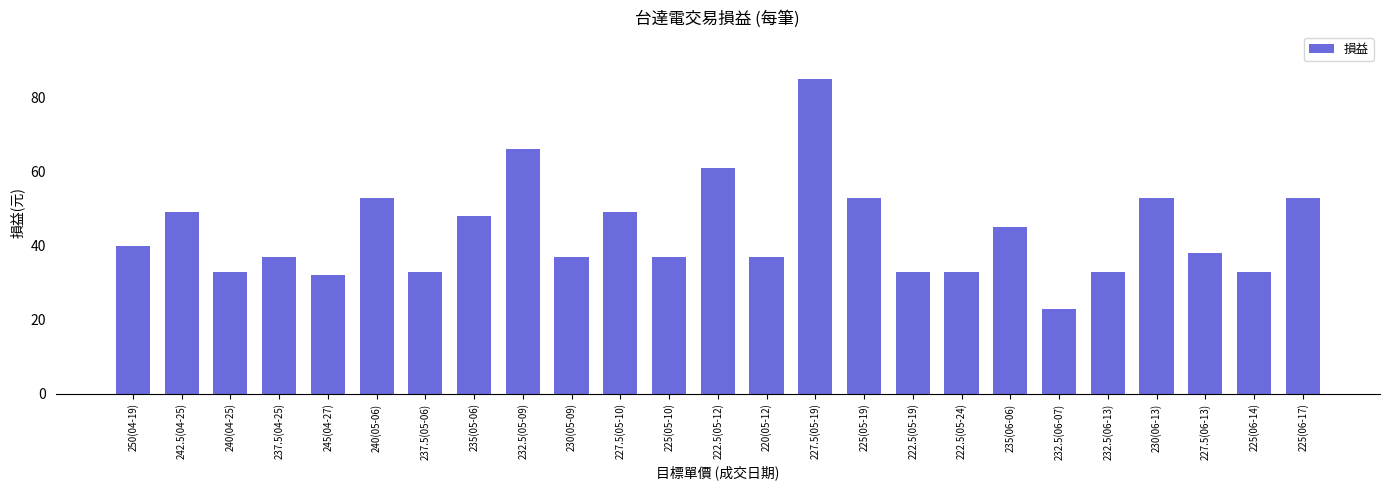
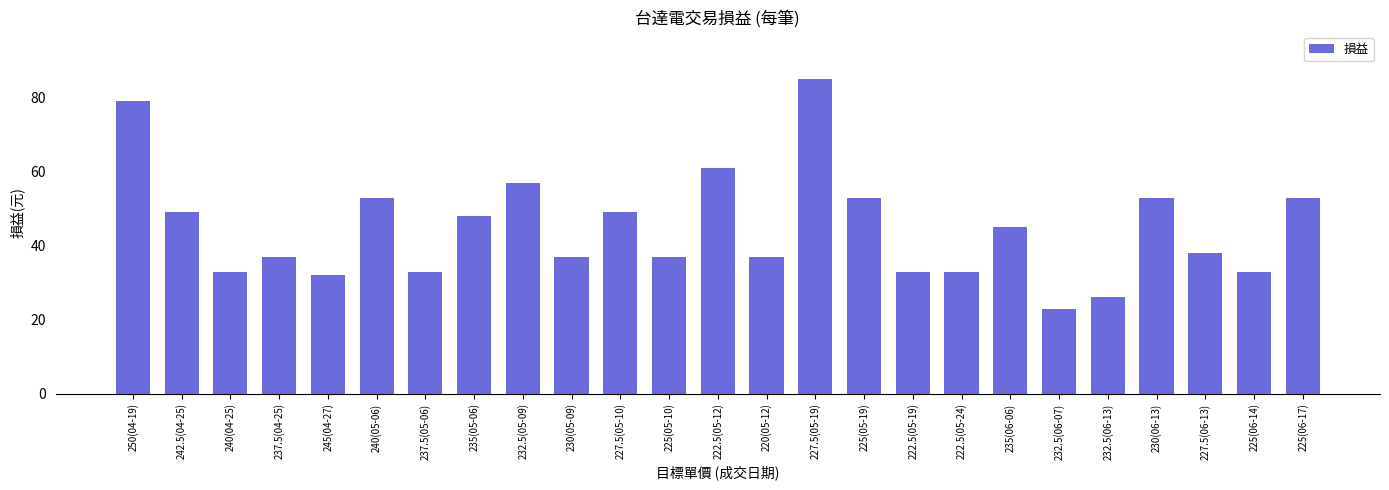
250(04-19): 40 -> 79
232.5(05-09): 66 -> 57
232.5(06-13): 33 -> 26
